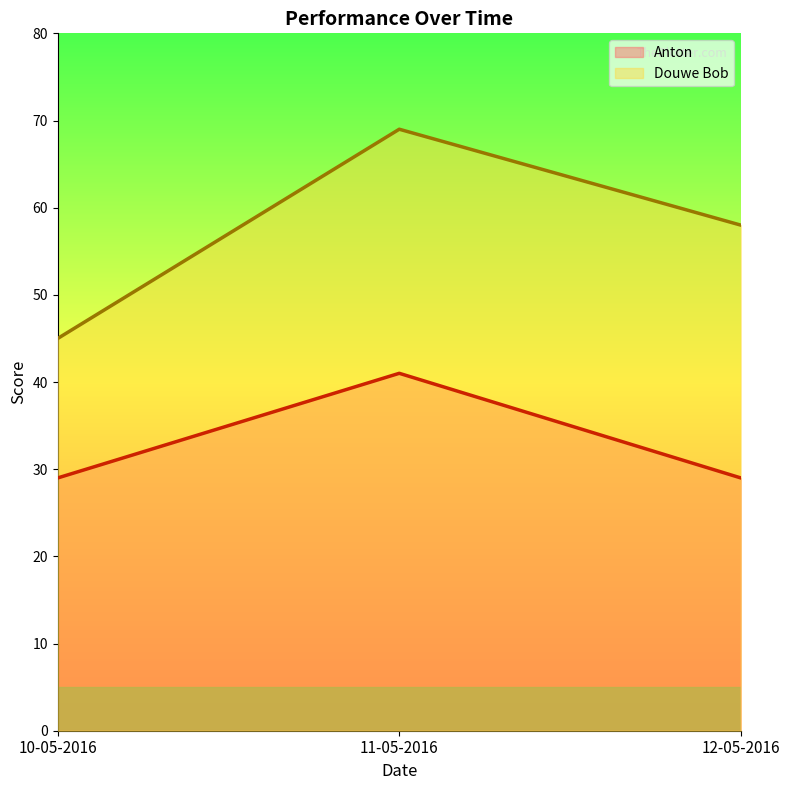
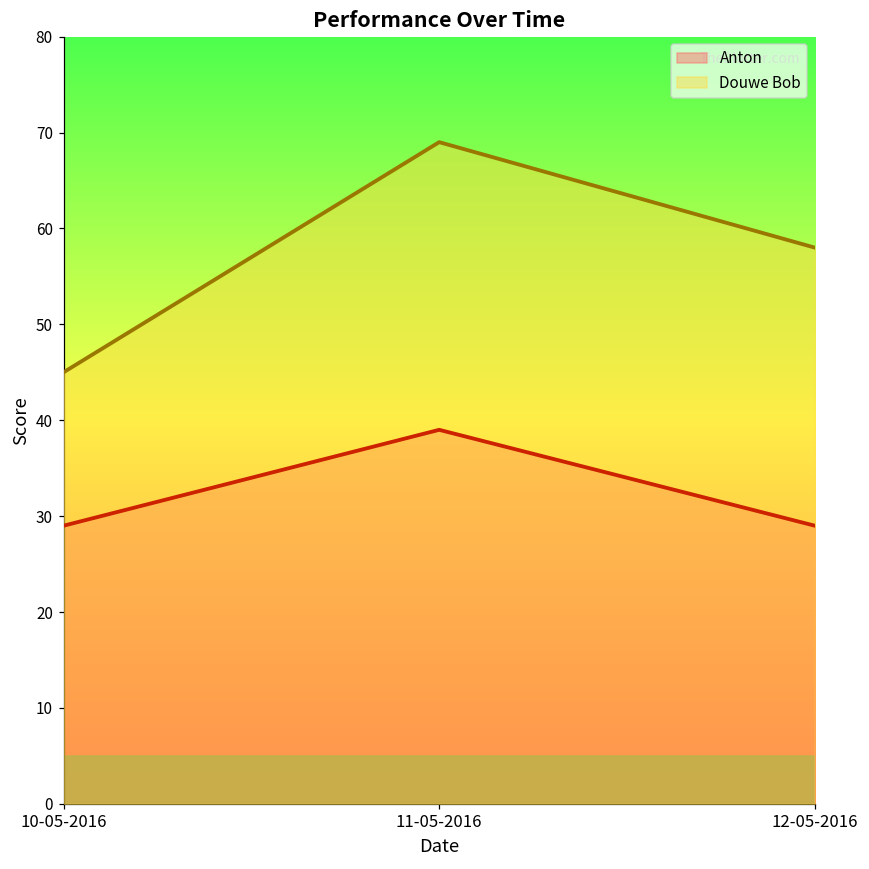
Anton, 11-05-2016: 41 -> 39
